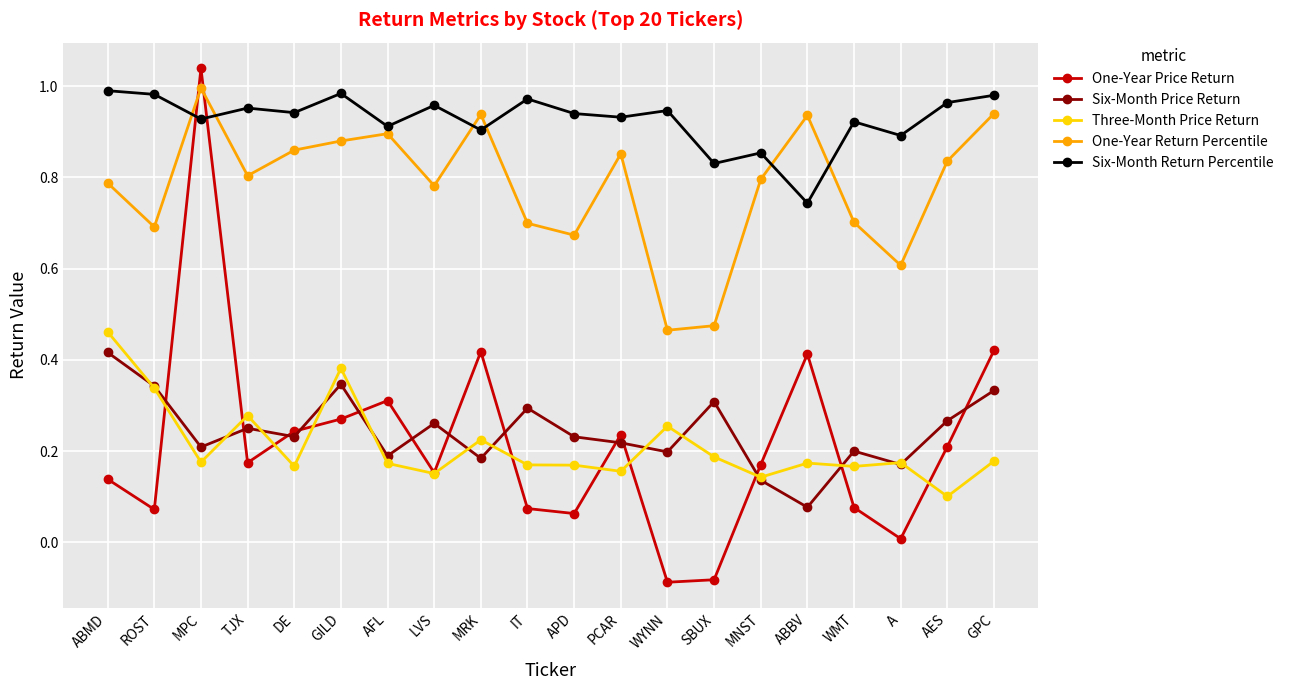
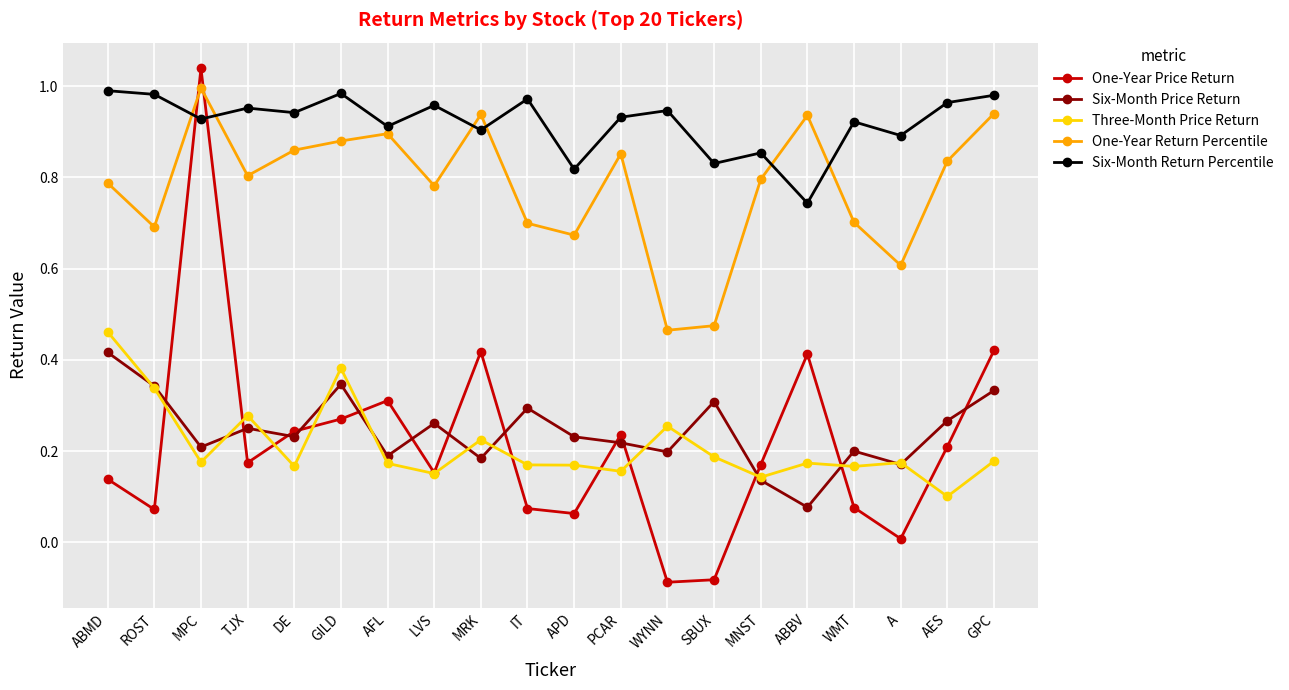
Six-Month Return Percentile, APD: 0.94 -> 0.82
